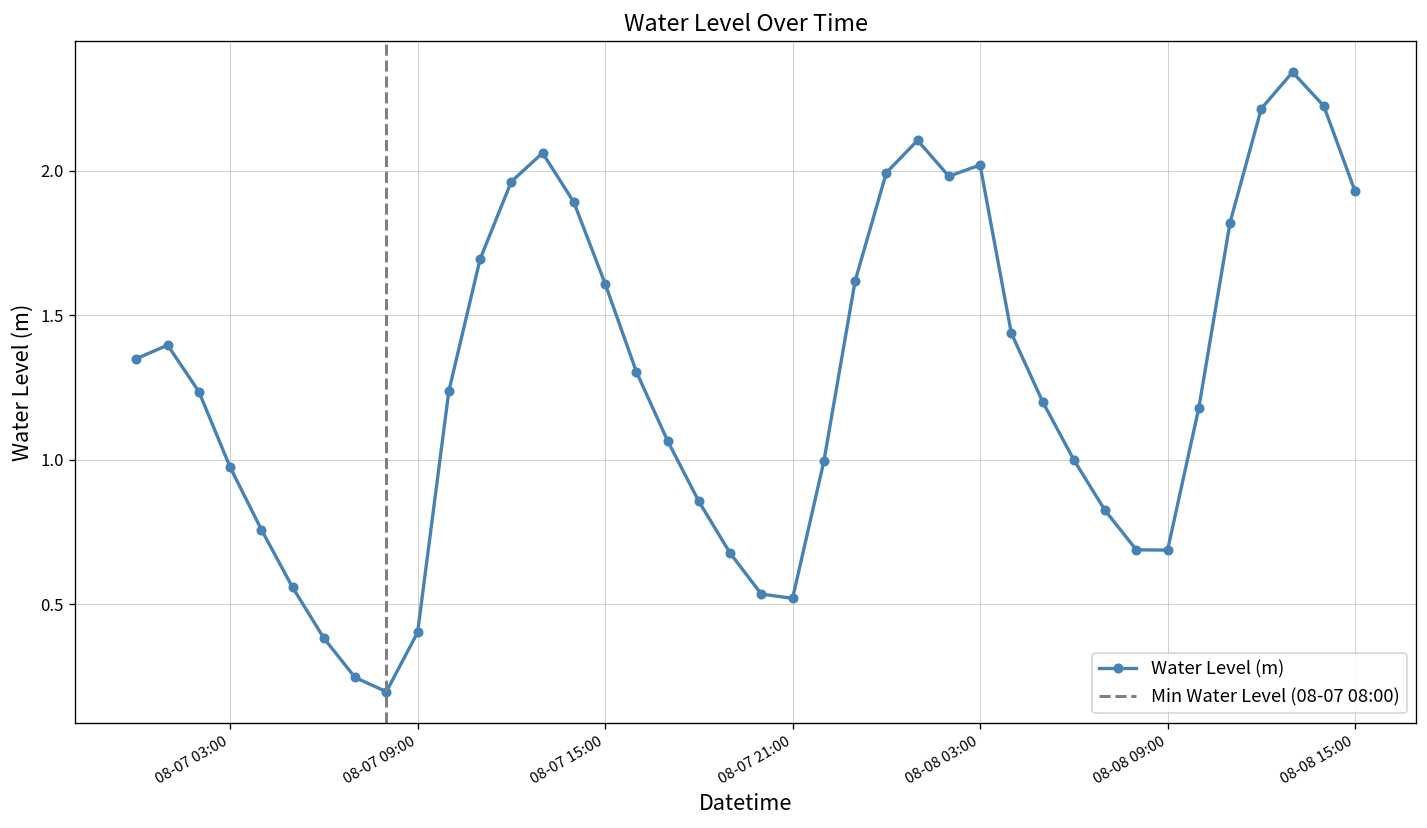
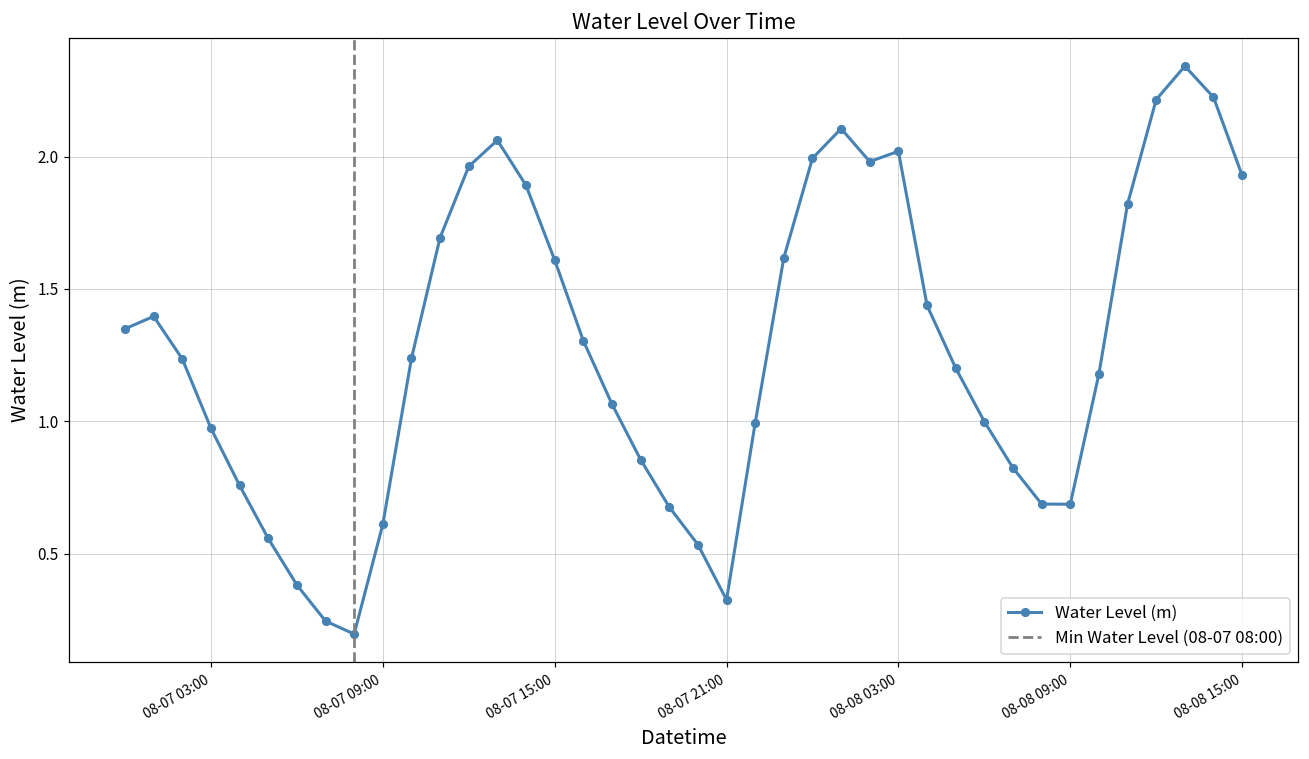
08-07 09:00: 0.40 -> 0.61
08-07 21:00: 0.52 -> 0.33
